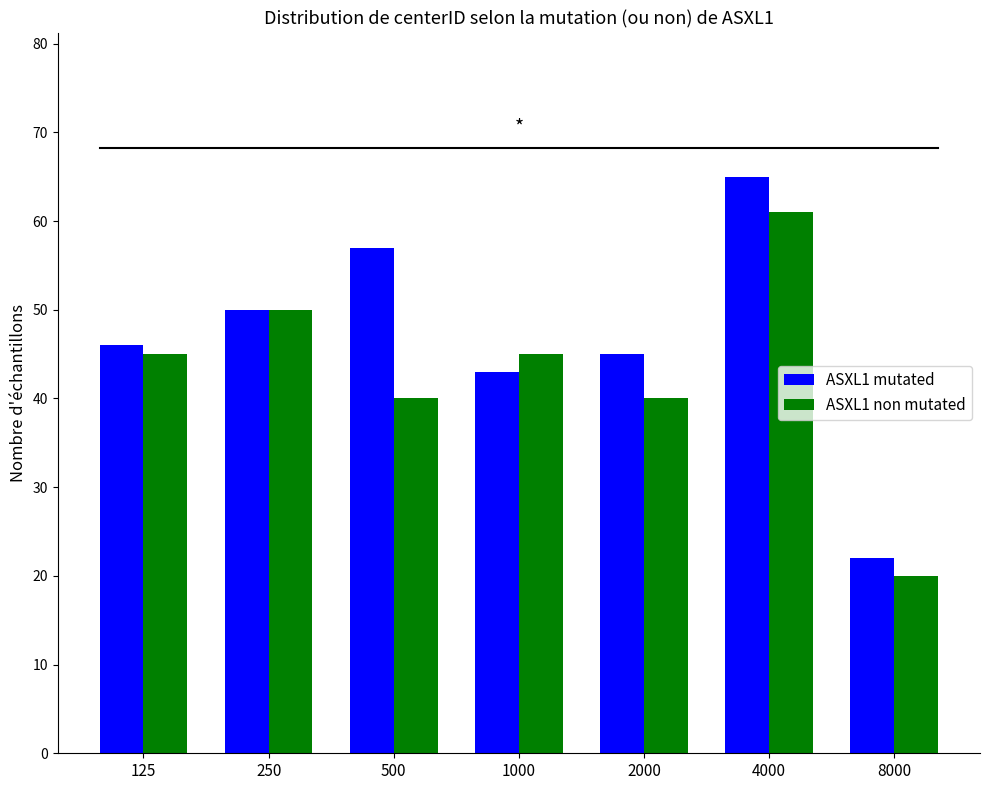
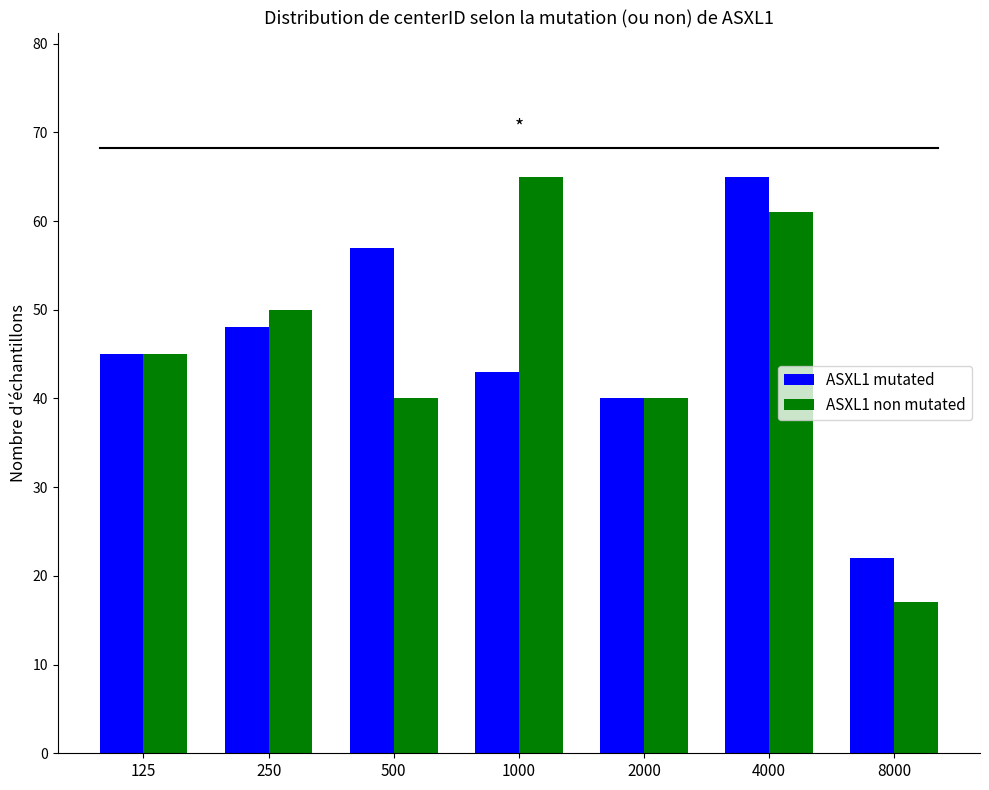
ASXL1 mutated, 125: 46 -> 45
ASXL1 mutated, 250: 50 -> 48
ASXL1 non mutated, 1000: 45 -> 65
ASXL1 mutated, 2000: 45 -> 40
ASXL1 non mutated, 8000: 20 -> 17
